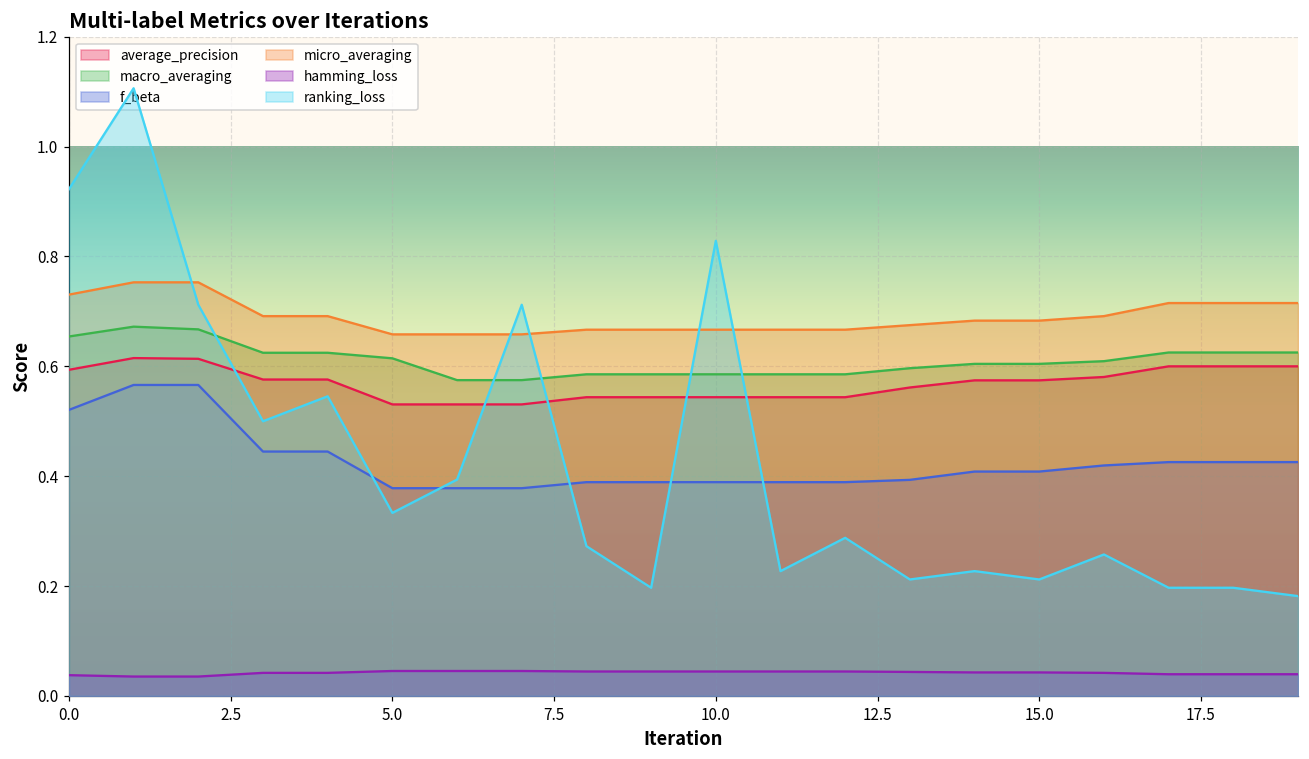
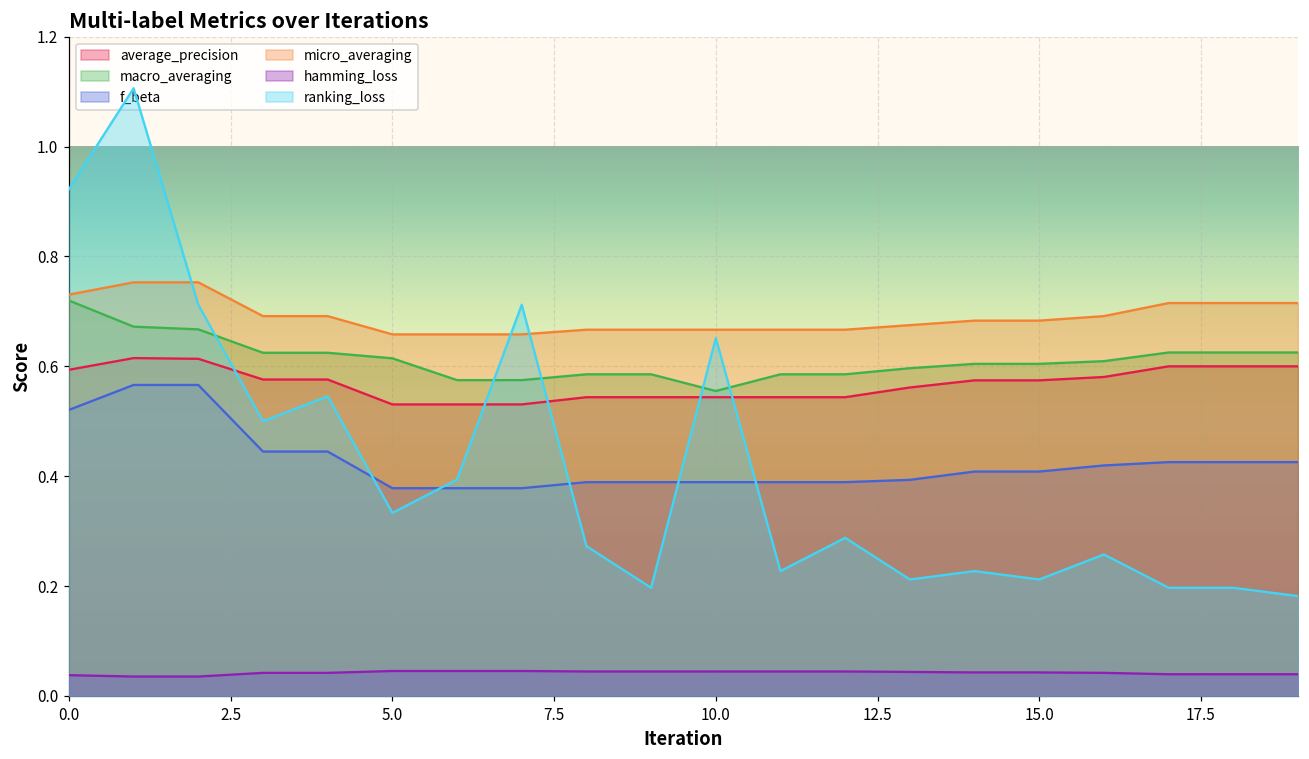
macro_averaging, 0.0: 0.65 -> 0.72
macro_averaging, 10.0: 0.59 -> 0.56
ranking_loss, 10.0: 0.83 -> 0.65
